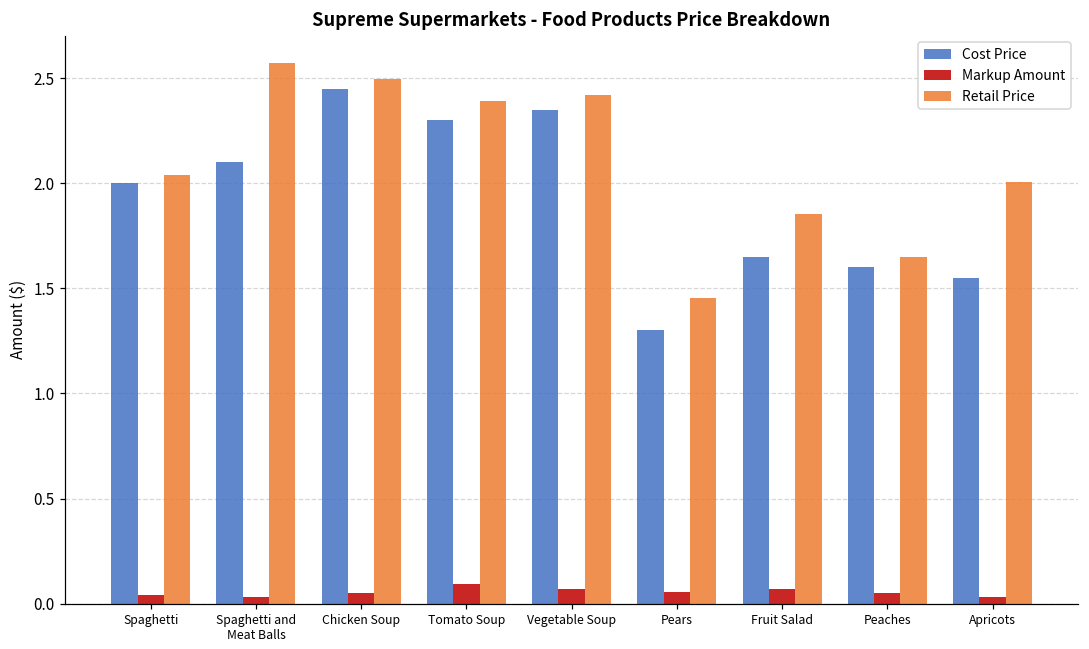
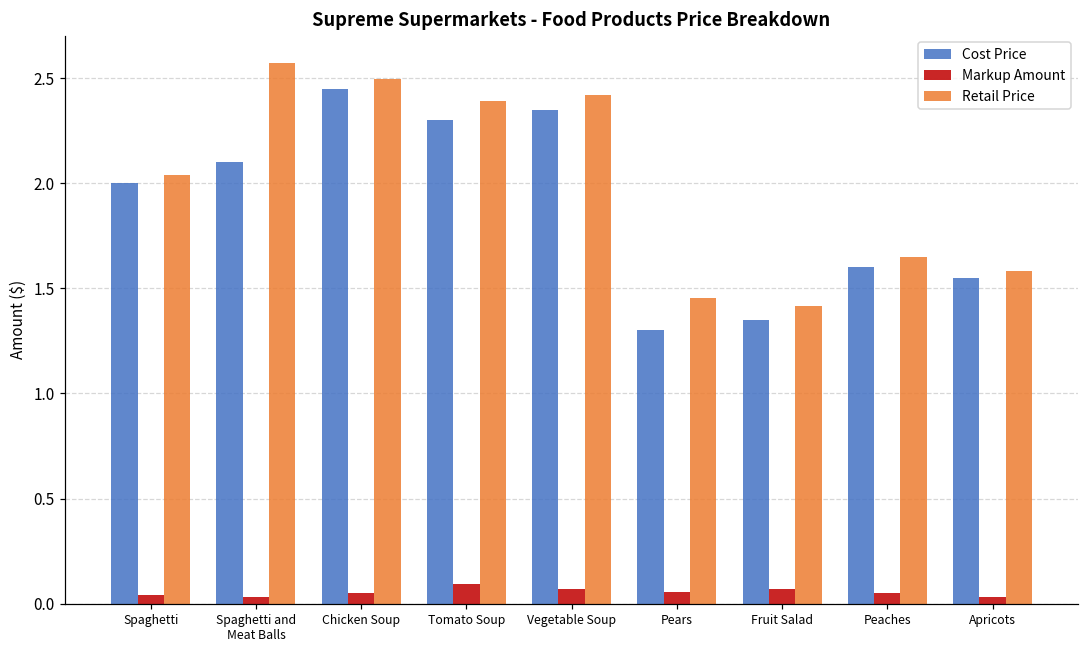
Cost Price, Fruit Salad: 1.65 -> 1.35
Retail Price, Fruit Salad: 1.85 -> 1.42
Retail Price, Apricots: 2.01 -> 1.58
